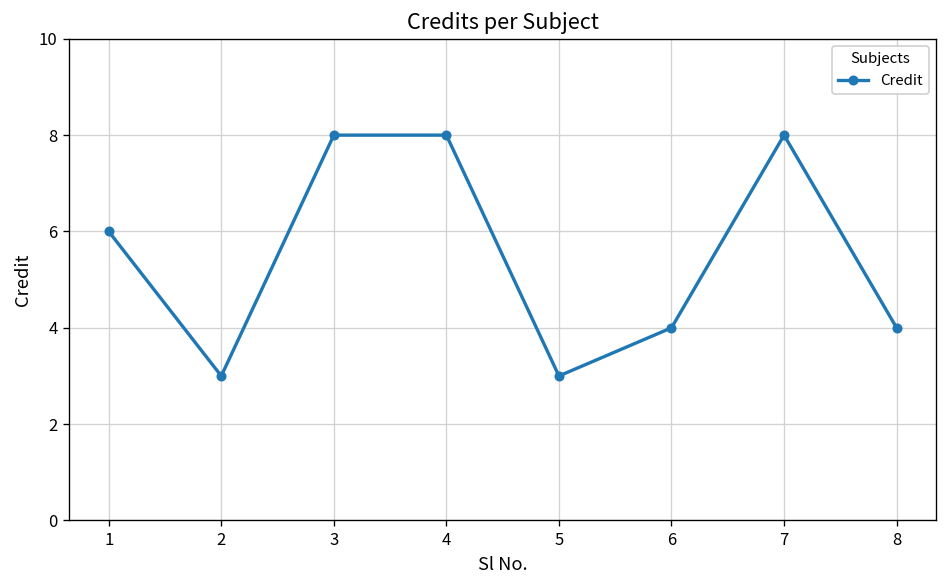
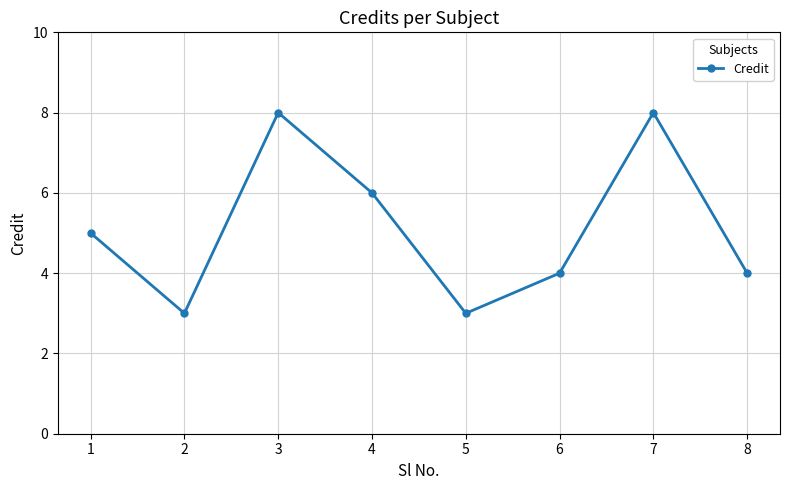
1: 6 -> 5
4: 8 -> 6
